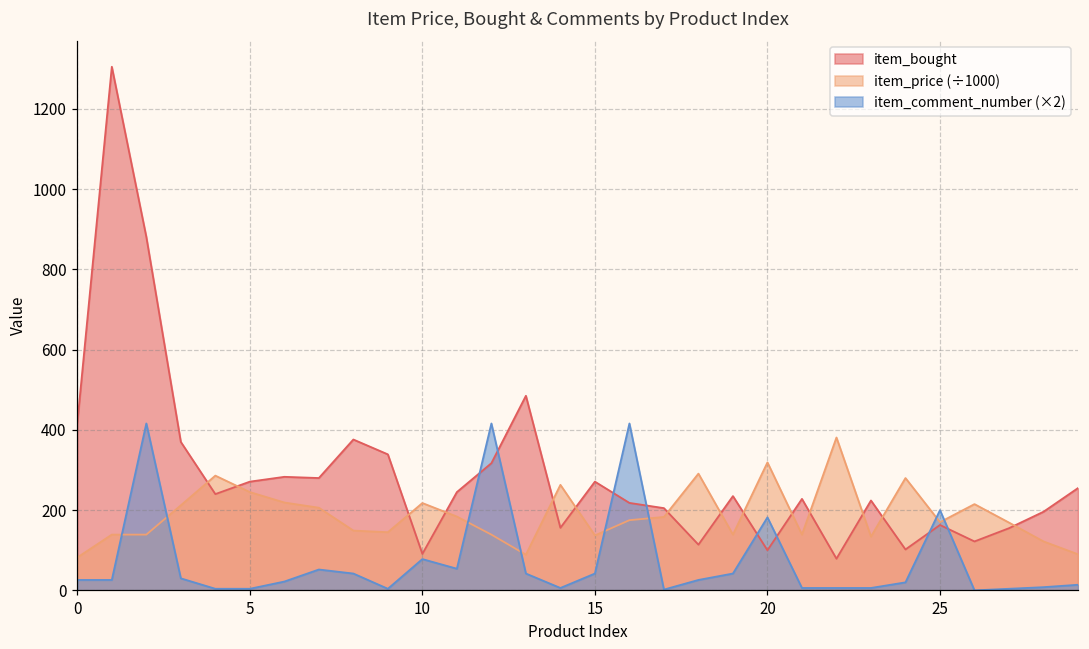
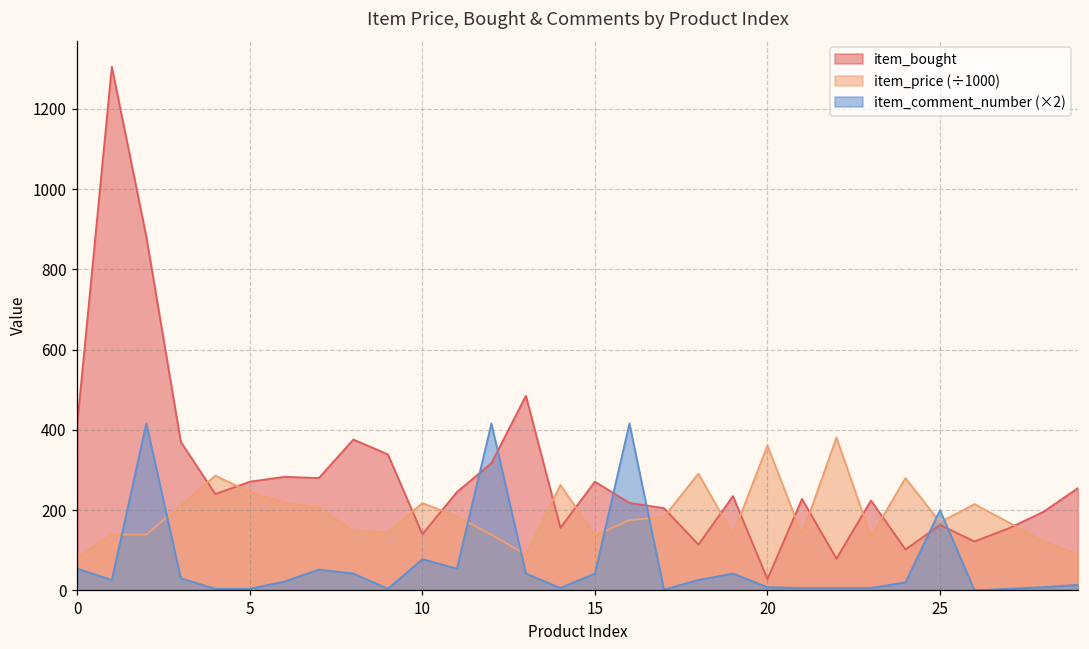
item_comment_number (×2), 0: 30 -> 50
item_bought, 10: 90 -> 140
item_bought, 20: 100 -> 30
item_price (÷1000), 20: 320 -> 360
item_comment_number (×2), 20: 180 -> 10
